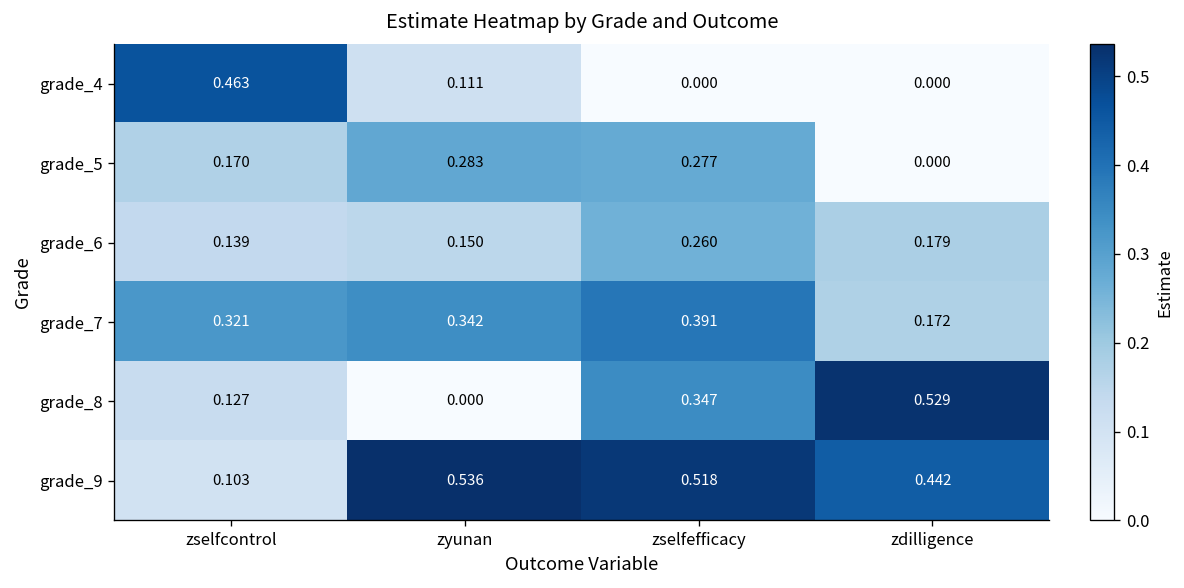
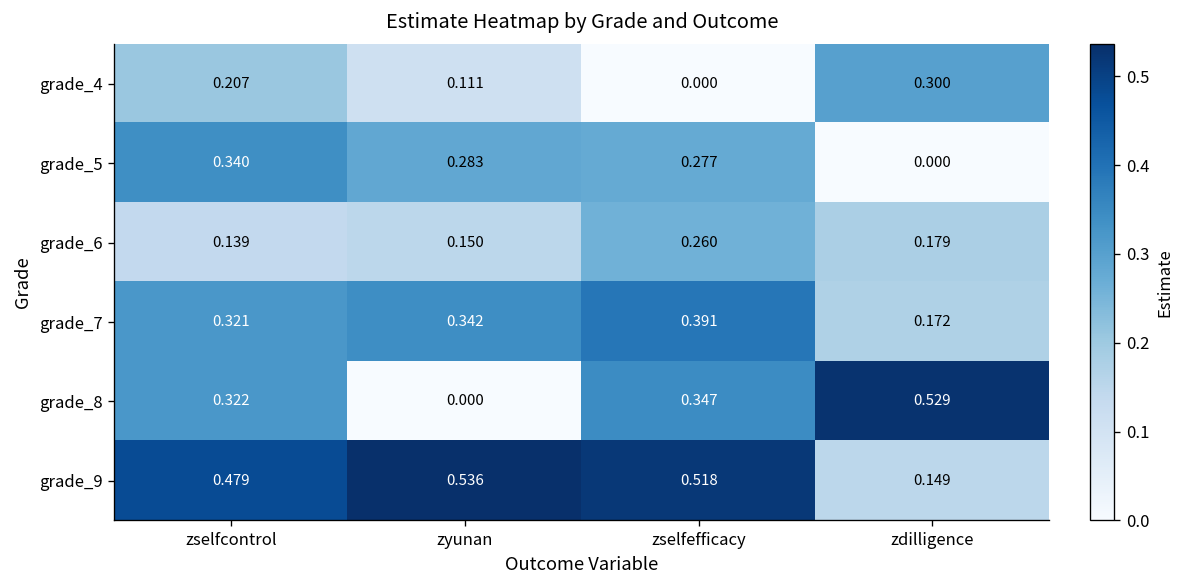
grade_4, zselfcontrol: 0.463 -> 0.207
grade_4, zdilligence: 0.000 -> 0.300
grade_5, zselfcontrol: 0.170 -> 0.340
grade_8, zselfcontrol: 0.127 -> 0.322
grade_9, zselfcontrol: 0.103 -> 0.479
grade_9, zdilligence: 0.442 -> 0.149
